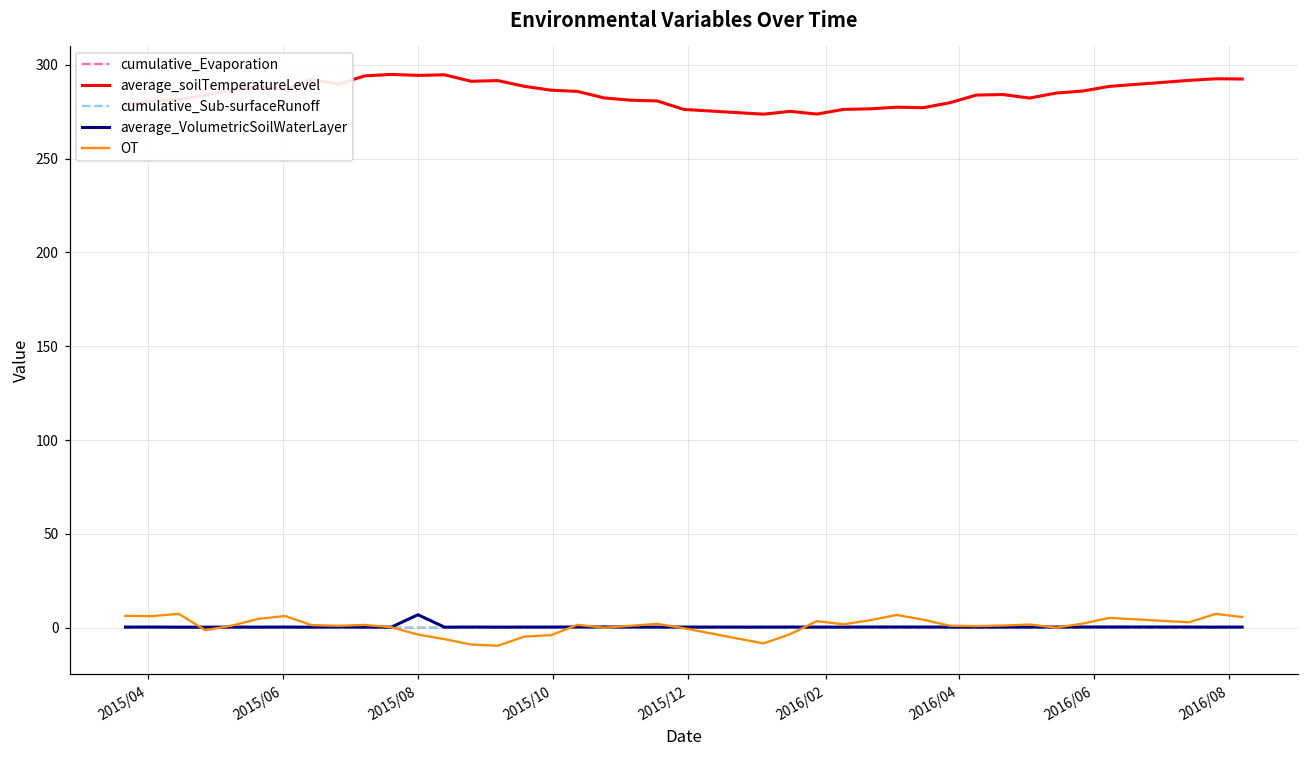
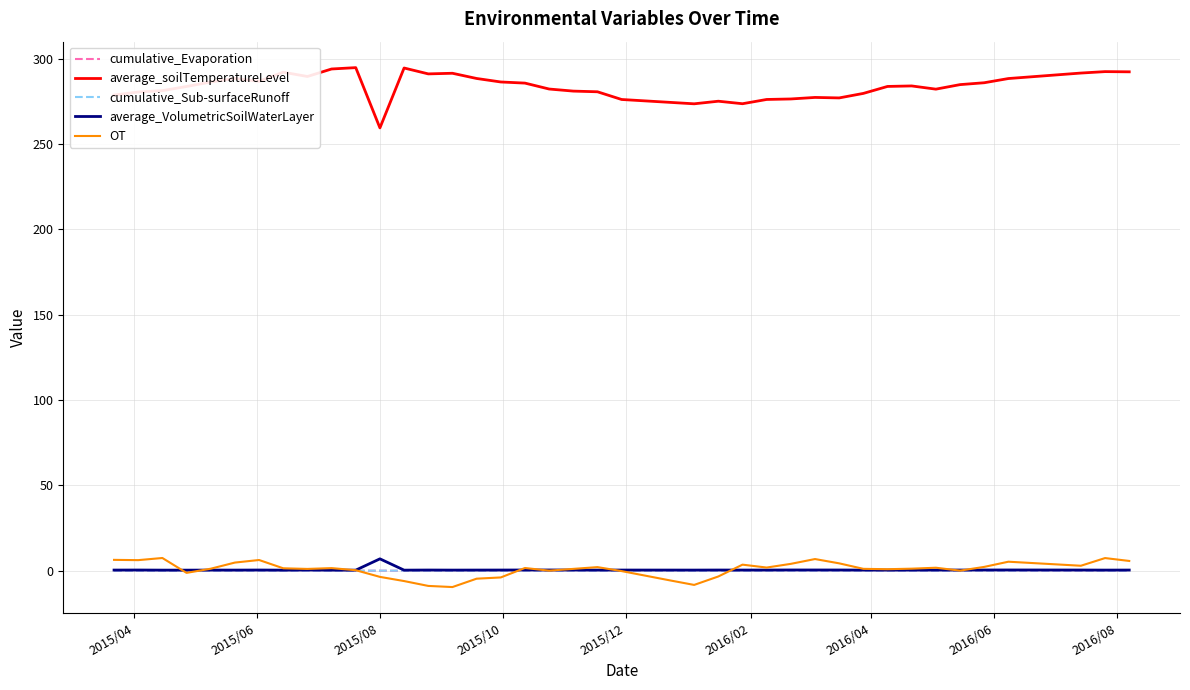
average_soilTemperatureLevel, 2015/08: 294 -> 260
